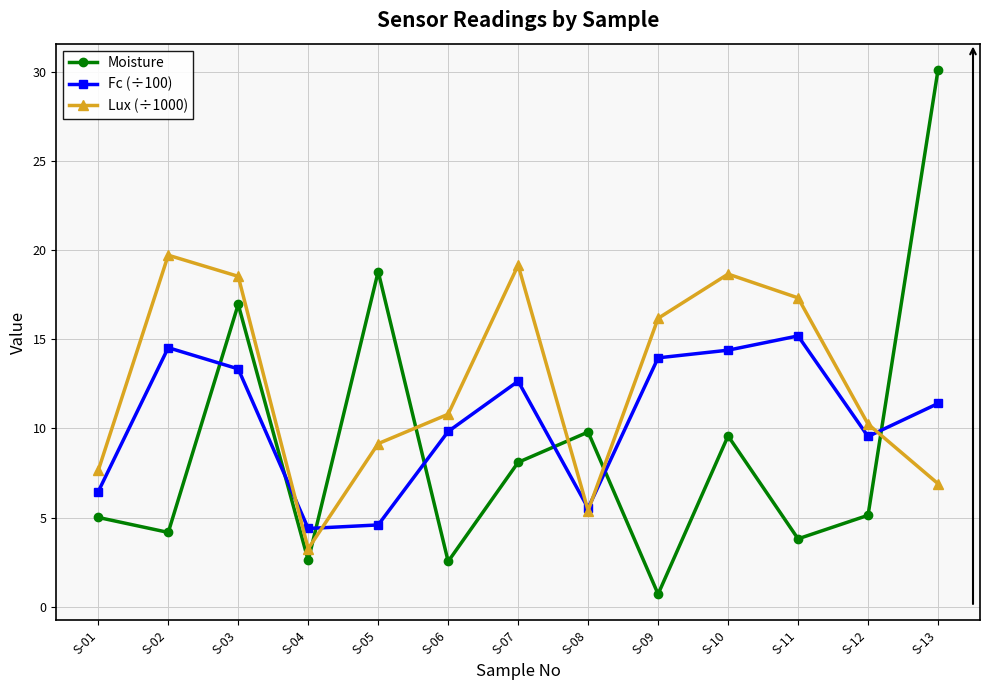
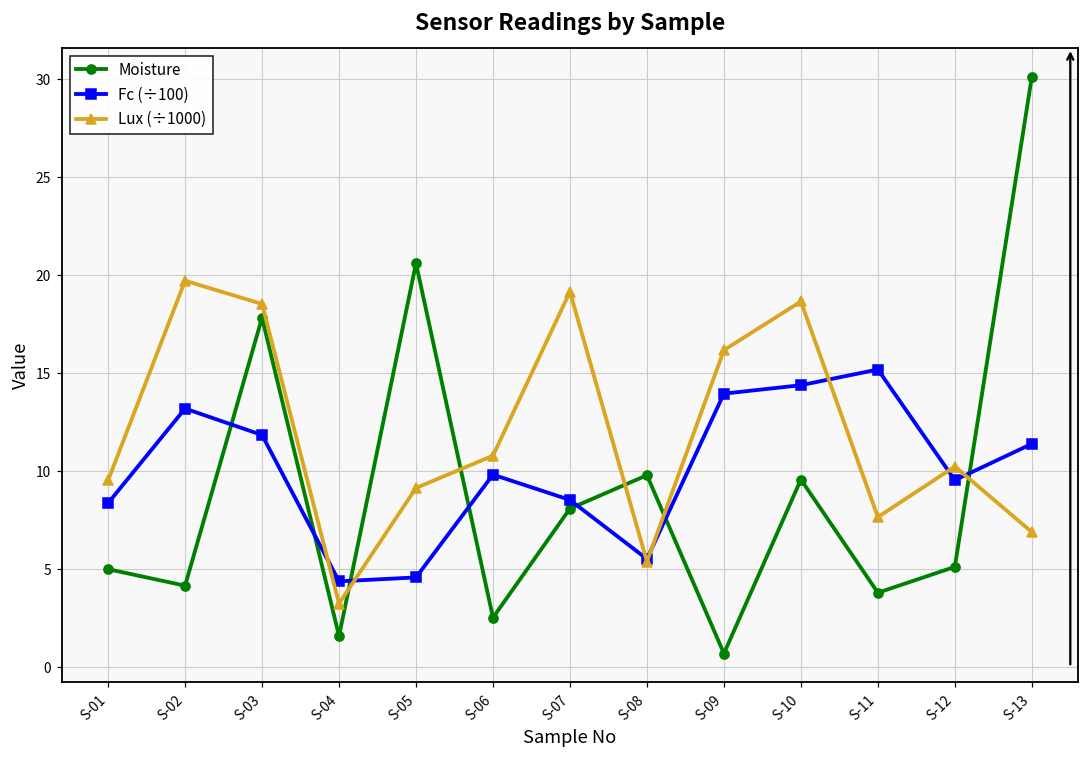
Fc (÷100), S-01: 6.5 -> 8.4
Lux (÷1000), S-01: 7.6 -> 9.5
Fc (÷100), S-02: 14.5 -> 13.2
Moisture, S-03: 17.0 -> 17.8
Fc (÷100), S-03: 13.3 -> 11.9
Moisture, S-04: 2.6 -> 1.6
Moisture, S-05: 18.8 -> 20.6
Fc (÷100), S-07: 12.7 -> 8.5
Lux (÷1000), S-11: 17.3 -> 7.7
